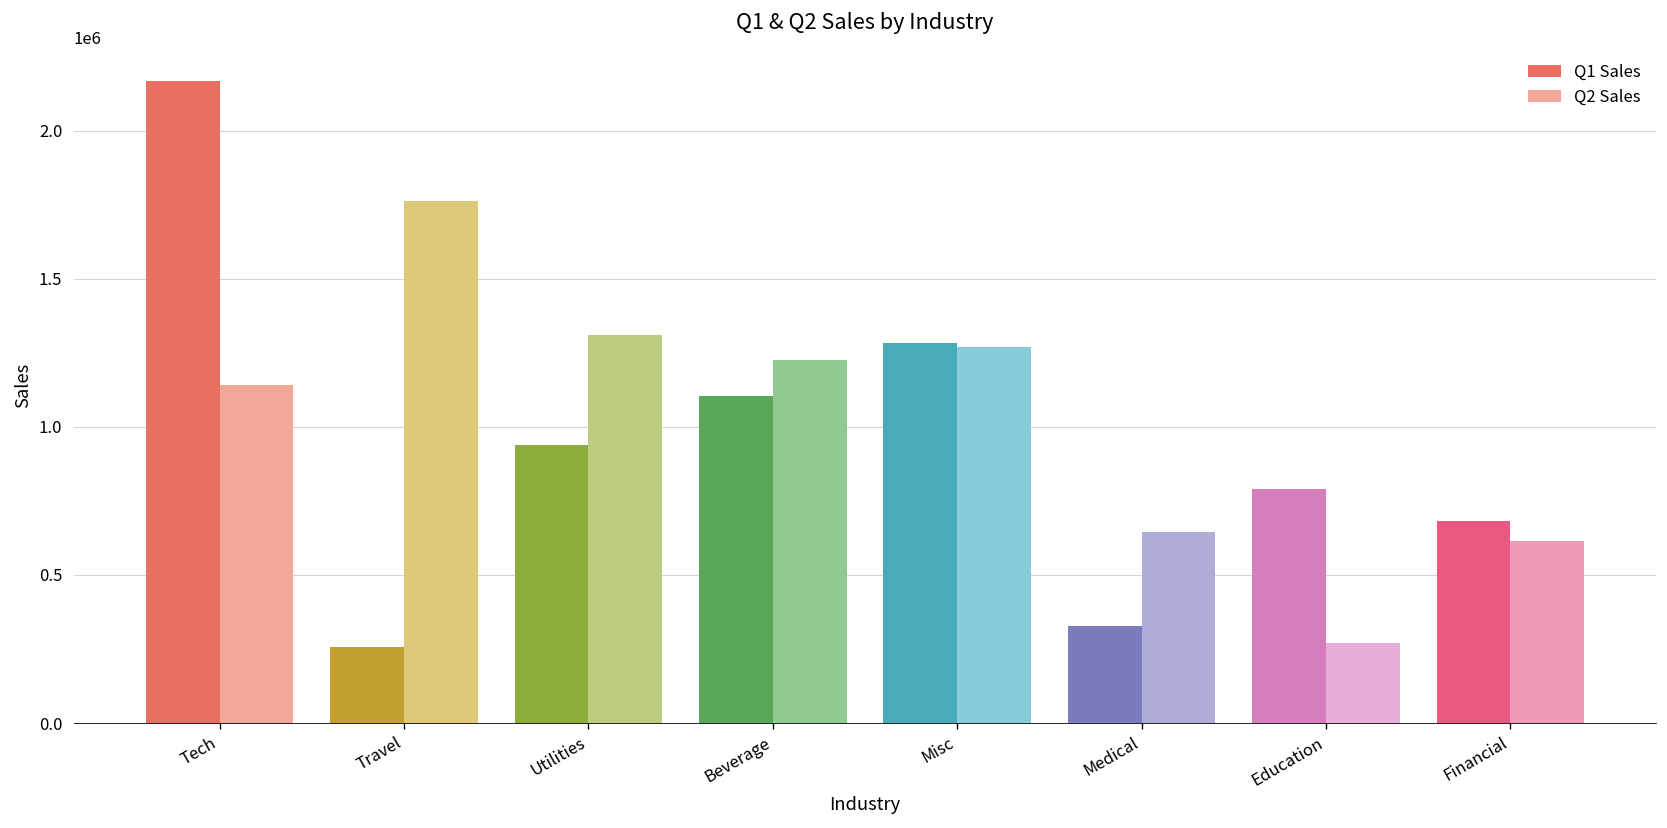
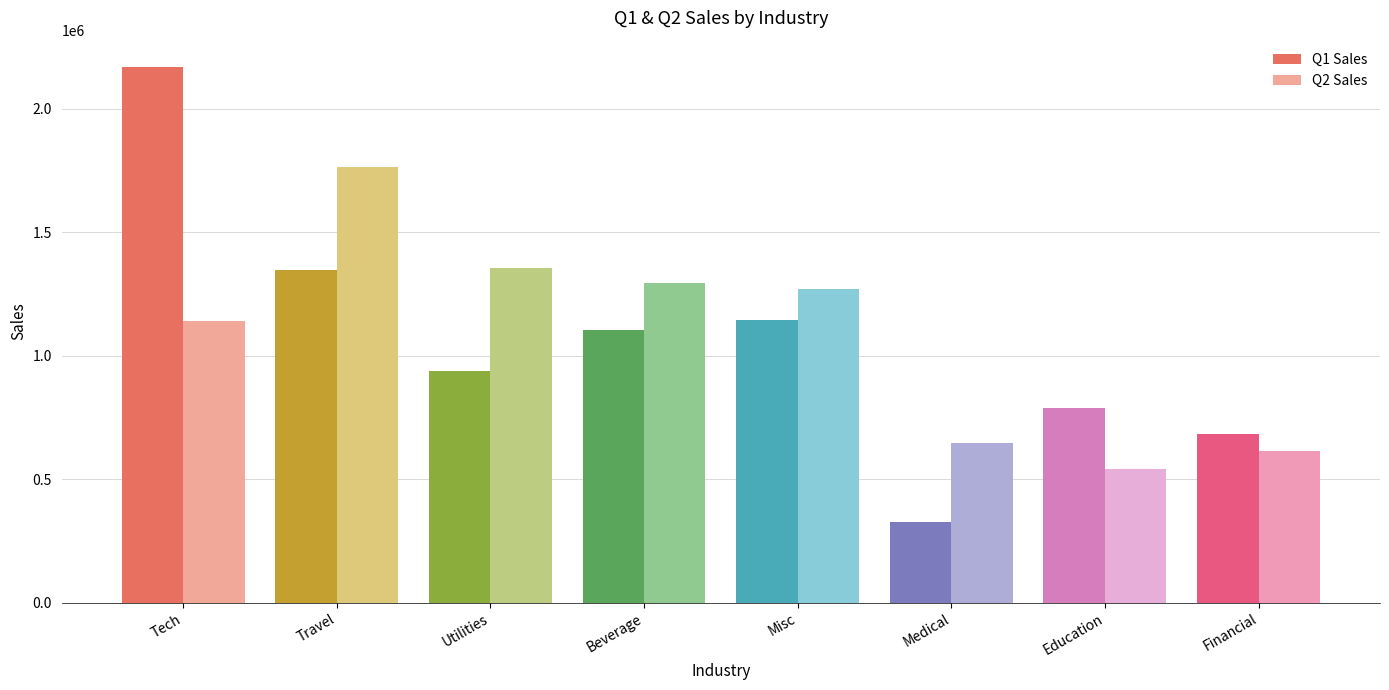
Q1 Sales, Travel: 260000 -> 1350000
Q2 Sales, Utilities: 1310000 -> 1360000
Q2 Sales, Beverage: 1230000 -> 1300000
Q1 Sales, Misc: 1280000 -> 1150000
Q2 Sales, Education: 270000 -> 540000
